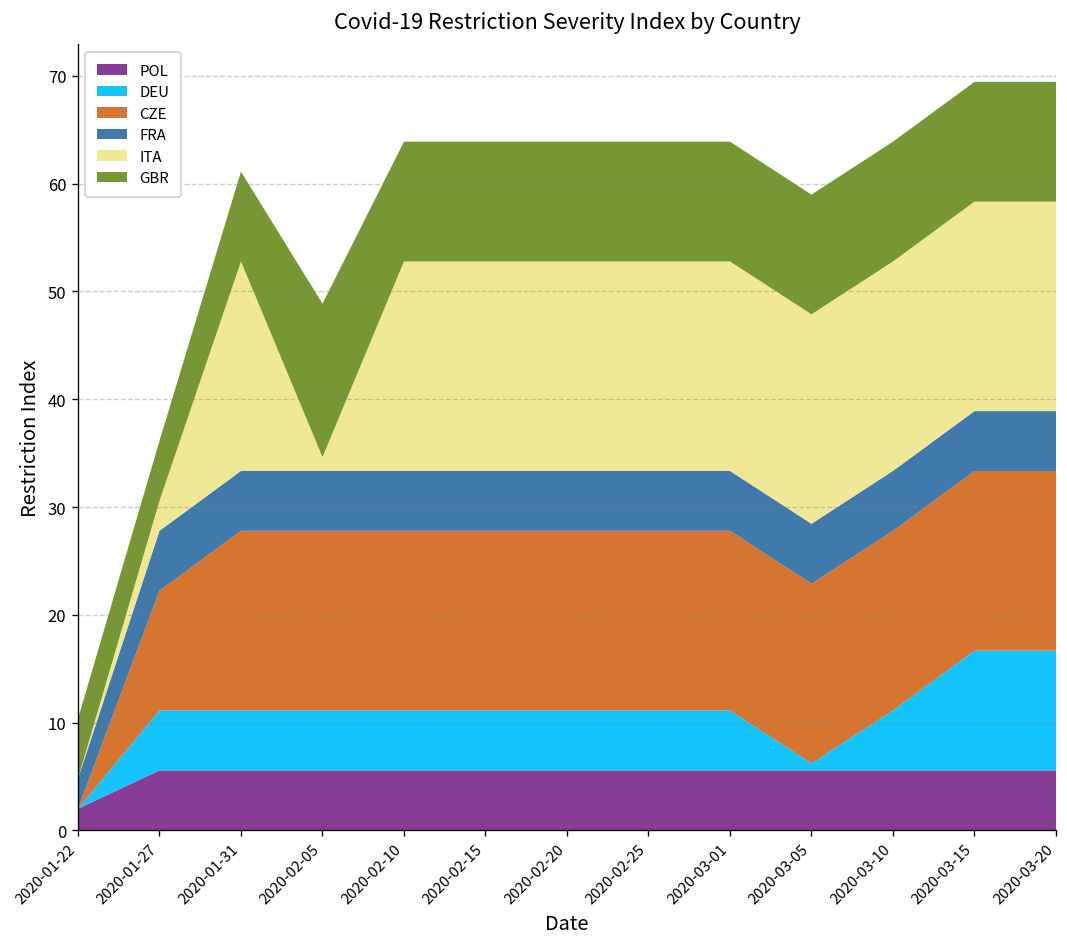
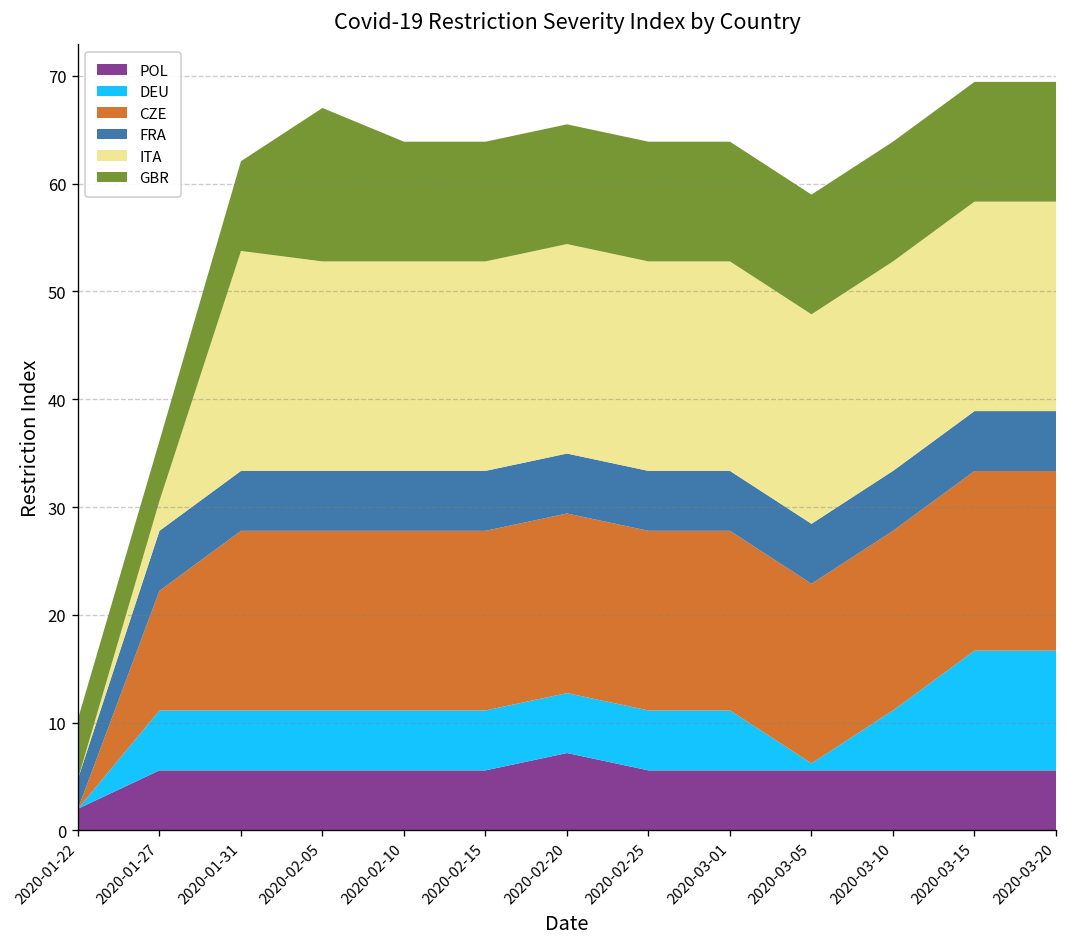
ITA, 2020-01-31: 19 -> 20
ITA, 2020-02-05: 1 -> 19
POL, 2020-02-20: 6 -> 7
